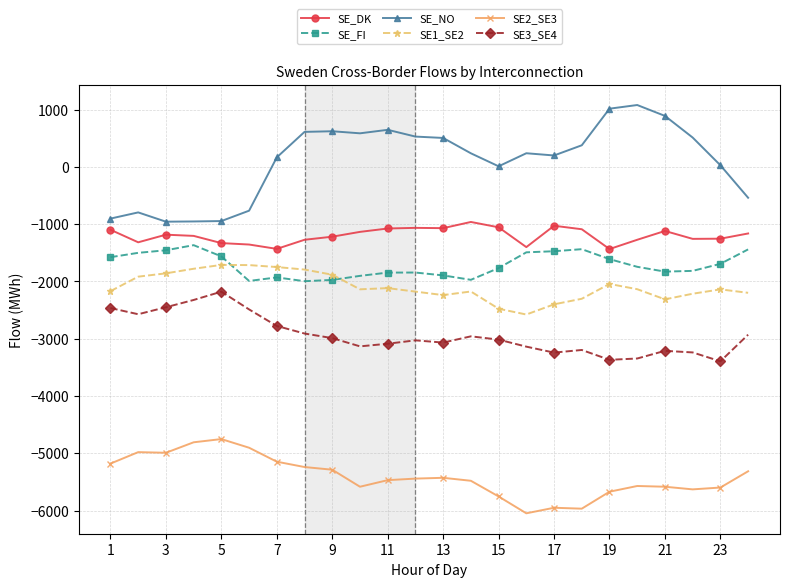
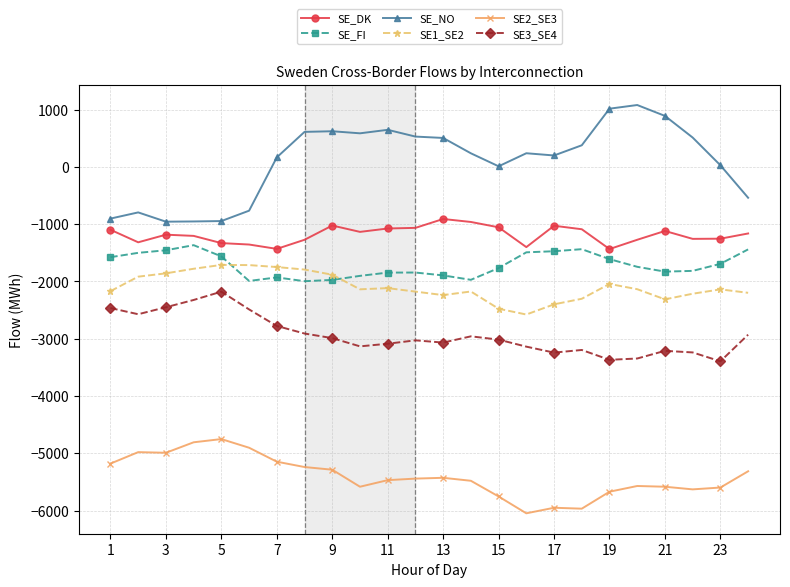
SE_DK, 9: -1200 -> -1000
SE_DK, 13: -1100 -> -900
